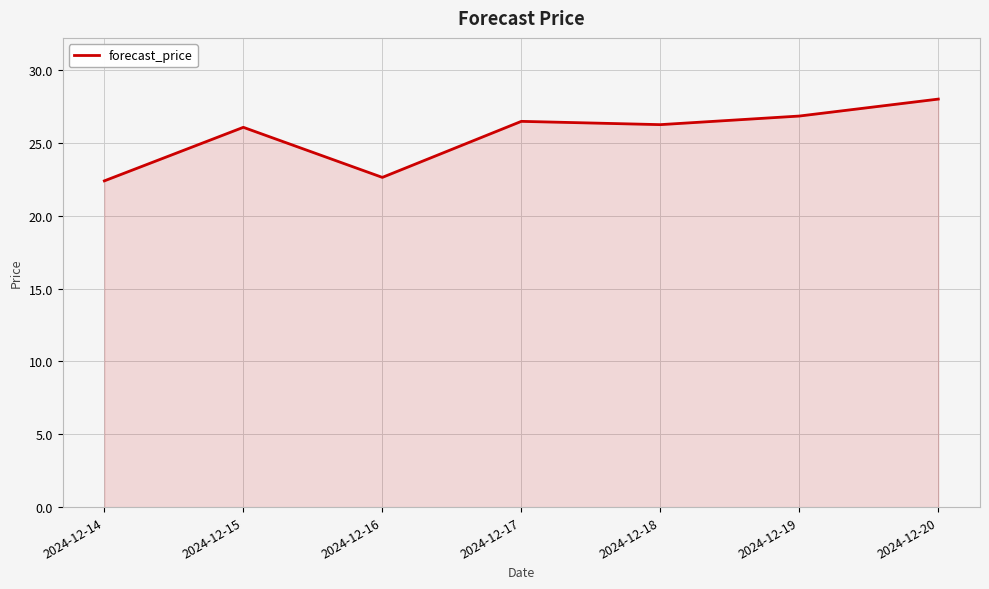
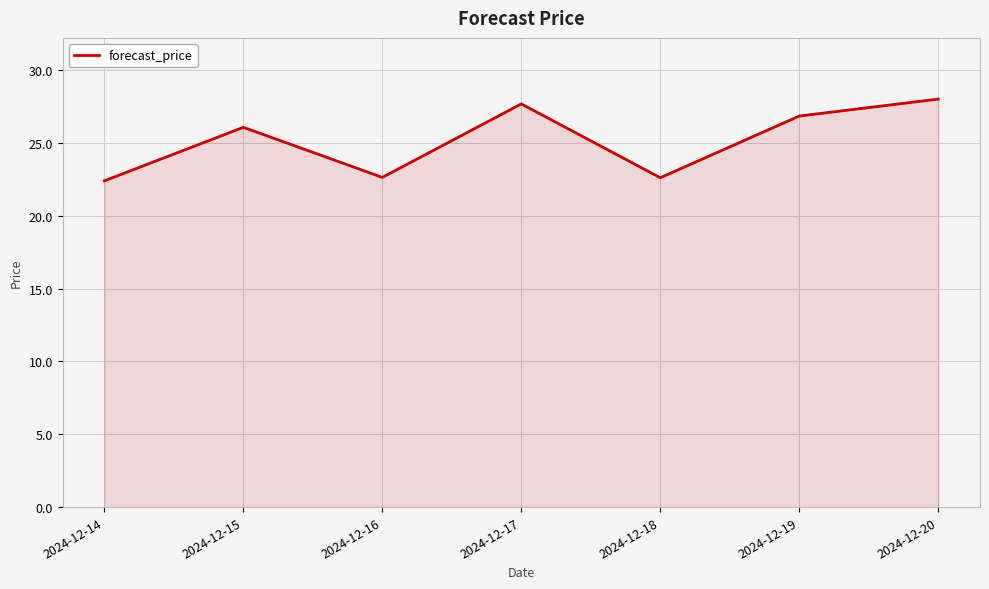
2024-12-17: 26.5 -> 27.7
2024-12-18: 26.3 -> 22.6
